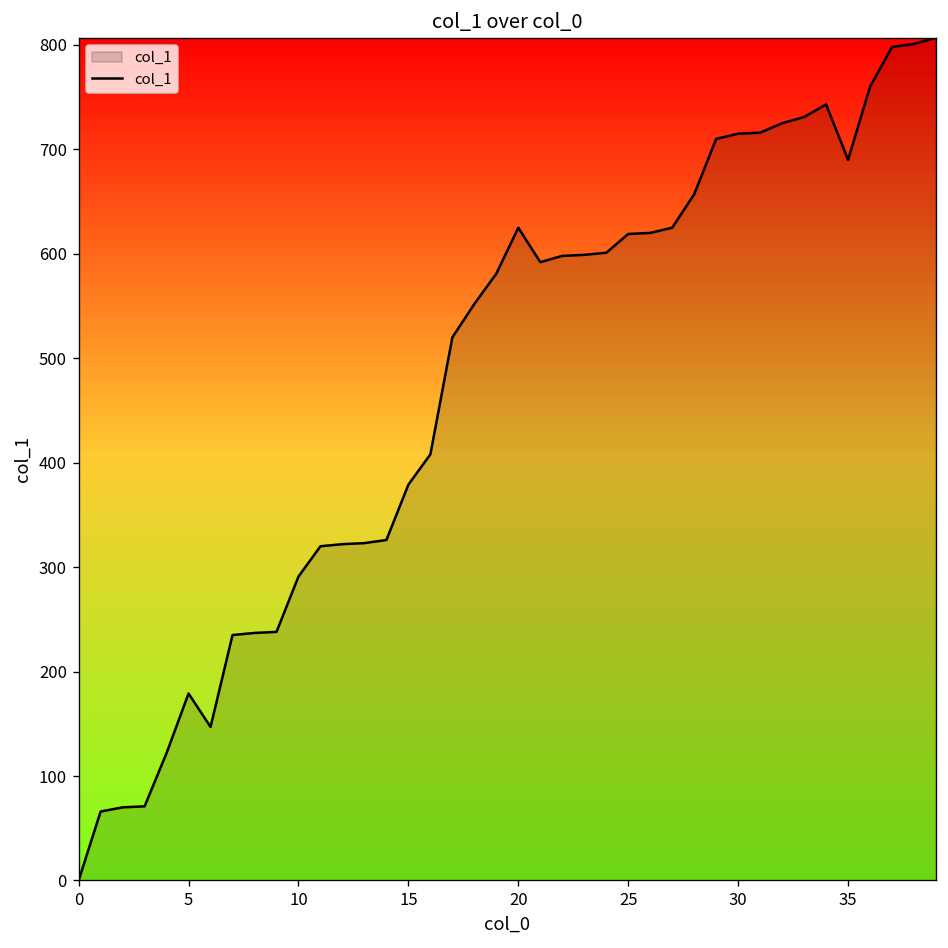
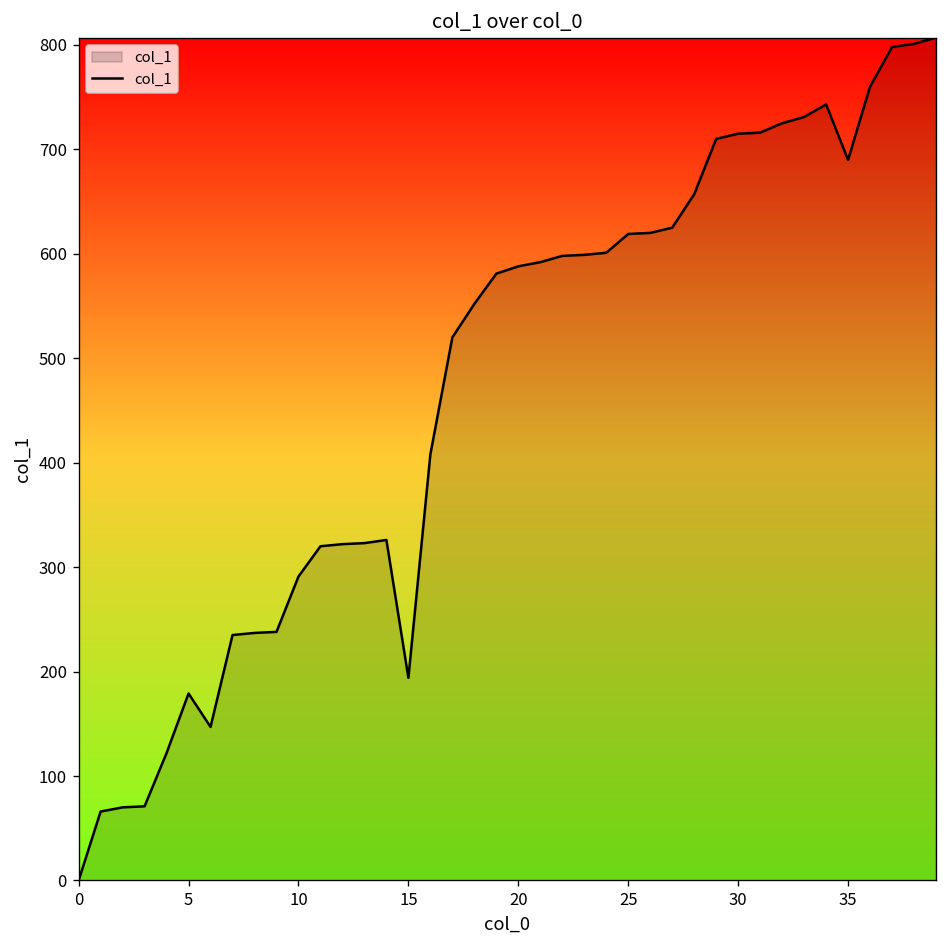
15: 380 -> 190
20: 630 -> 590
